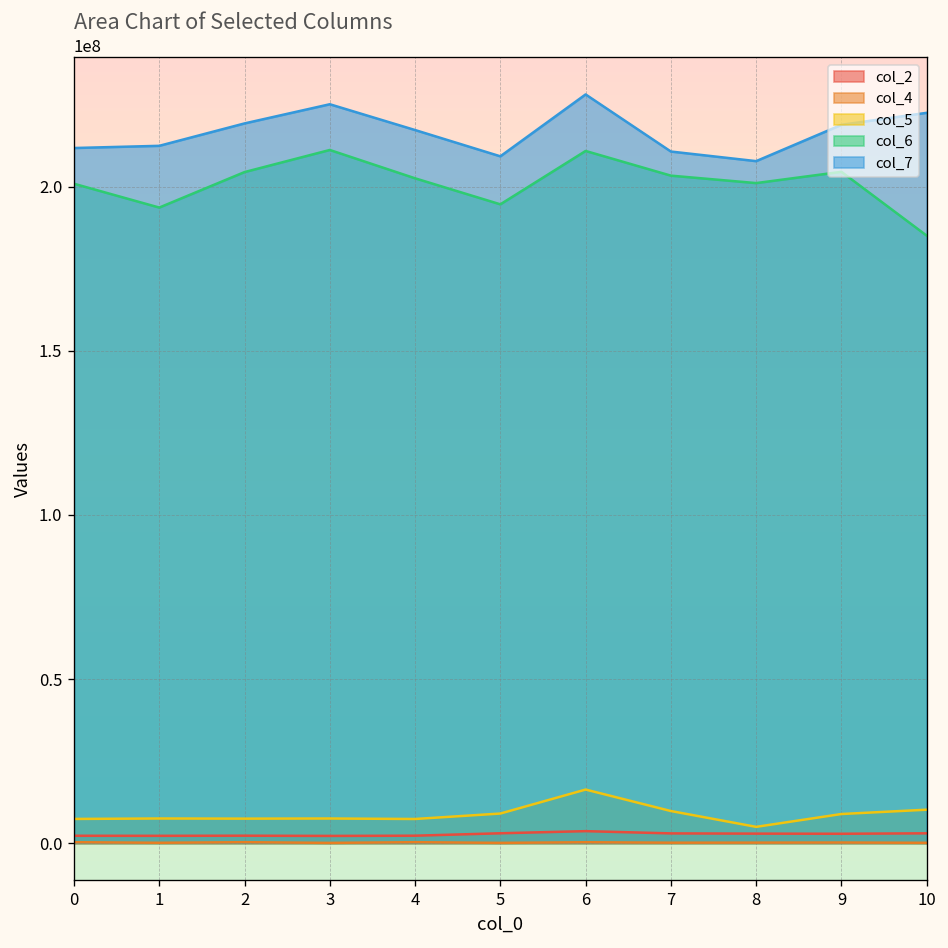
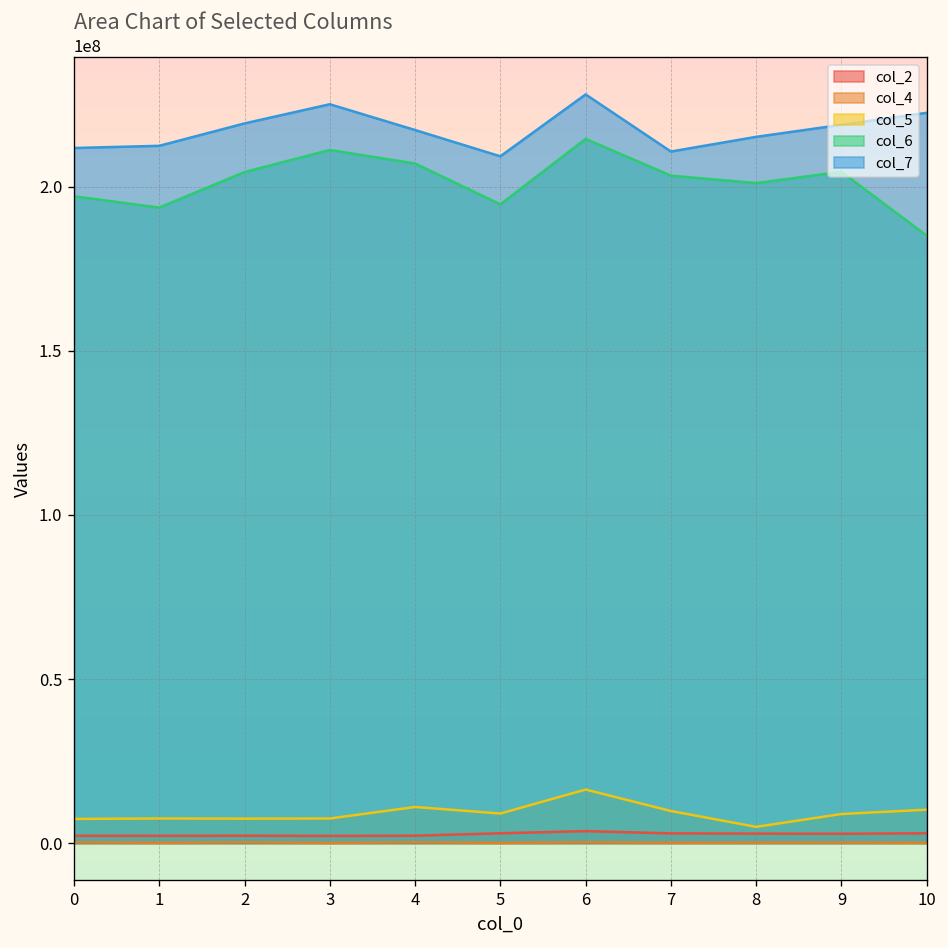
col_6, 0: 201000000 -> 197000000
col_5, 4: 7000000 -> 11000000
col_6, 4: 203000000 -> 207000000
col_6, 6: 211000000 -> 215000000
col_7, 8: 208000000 -> 215000000
